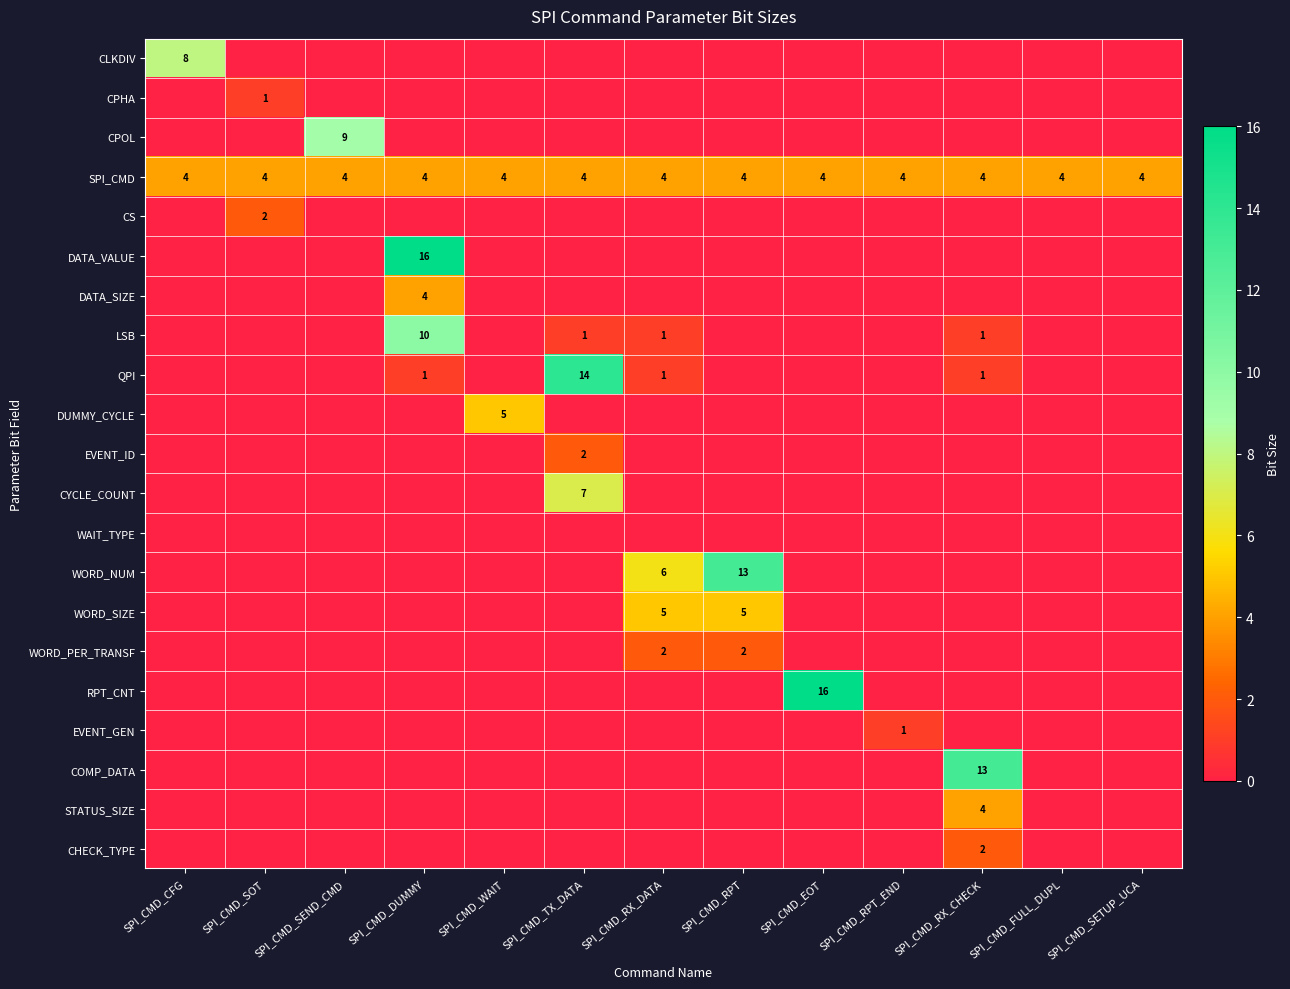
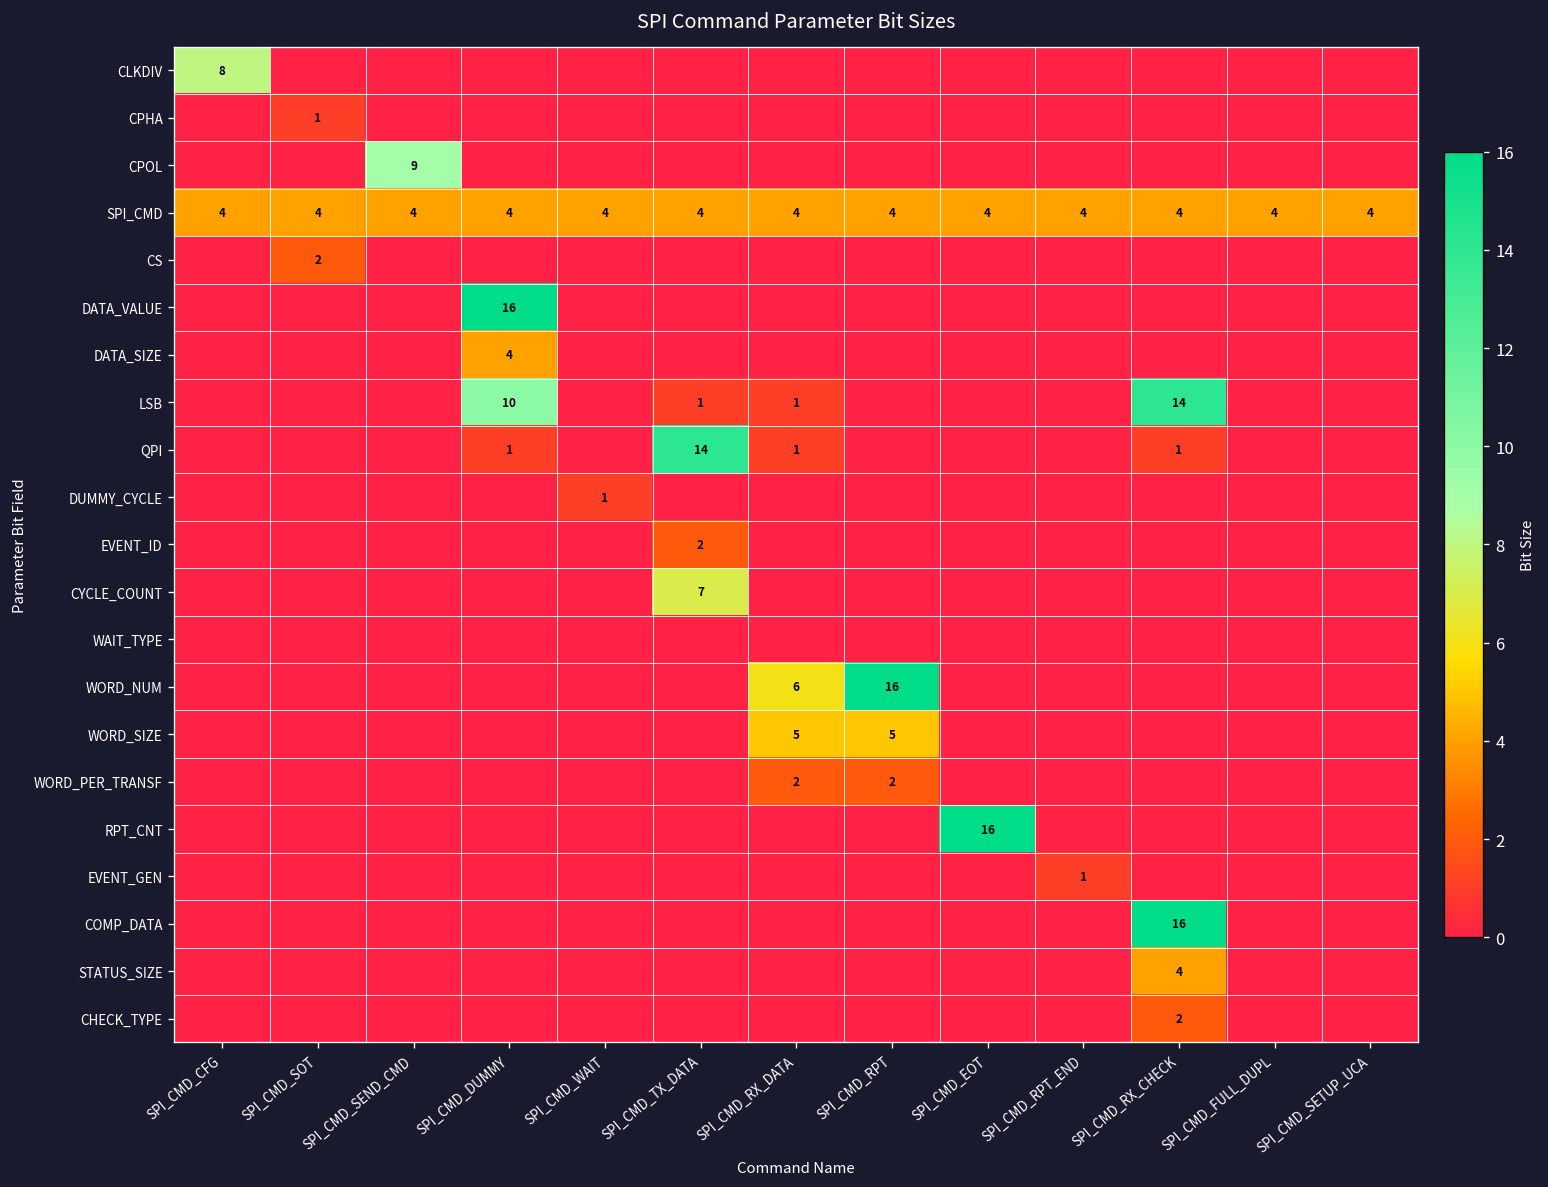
LSB, SPI_CMD_RX_CHECK: 1 -> 14
DUMMY_CYCLE, SPI_CMD_WAIT: 5 -> 1
WORD_NUM, SPI_CMD_RPT: 13 -> 16
COMP_DATA, SPI_CMD_RX_CHECK: 13 -> 16
